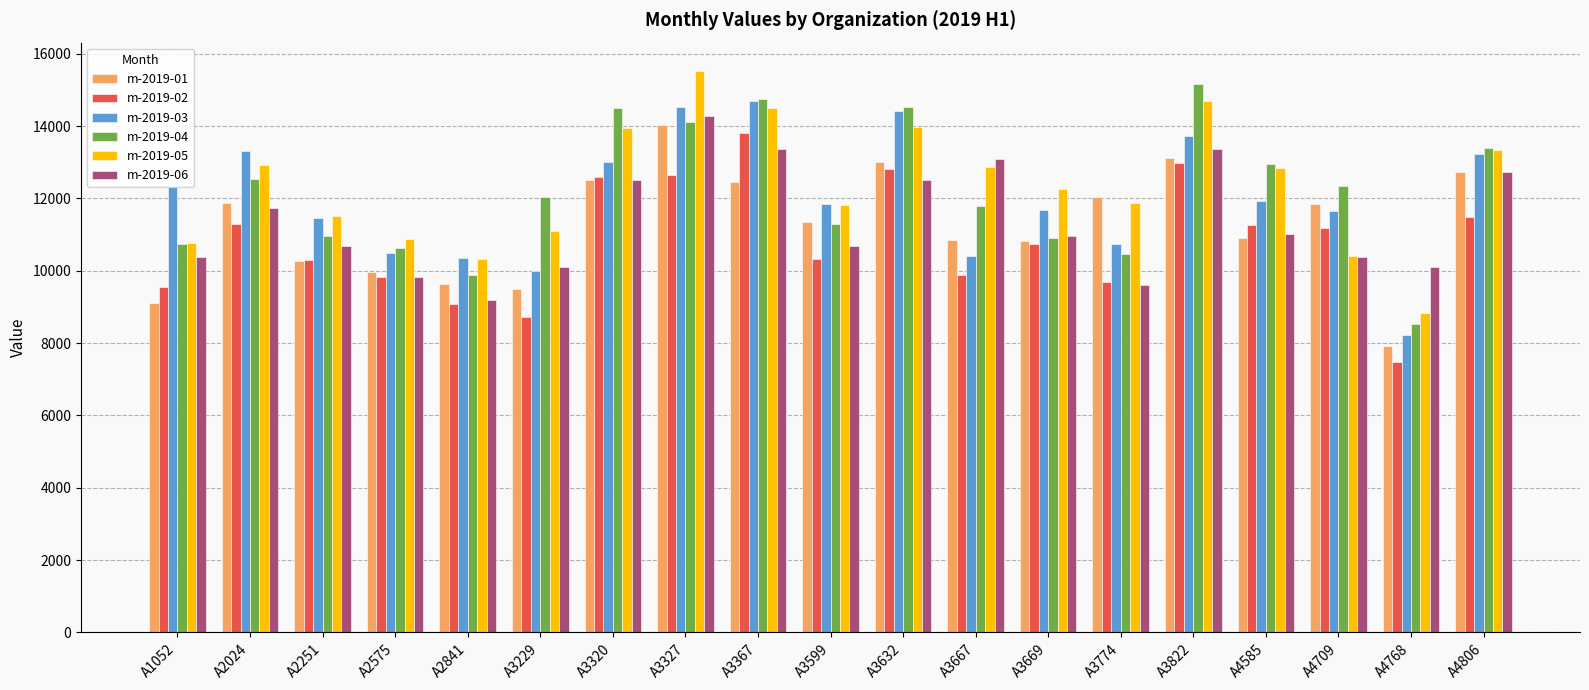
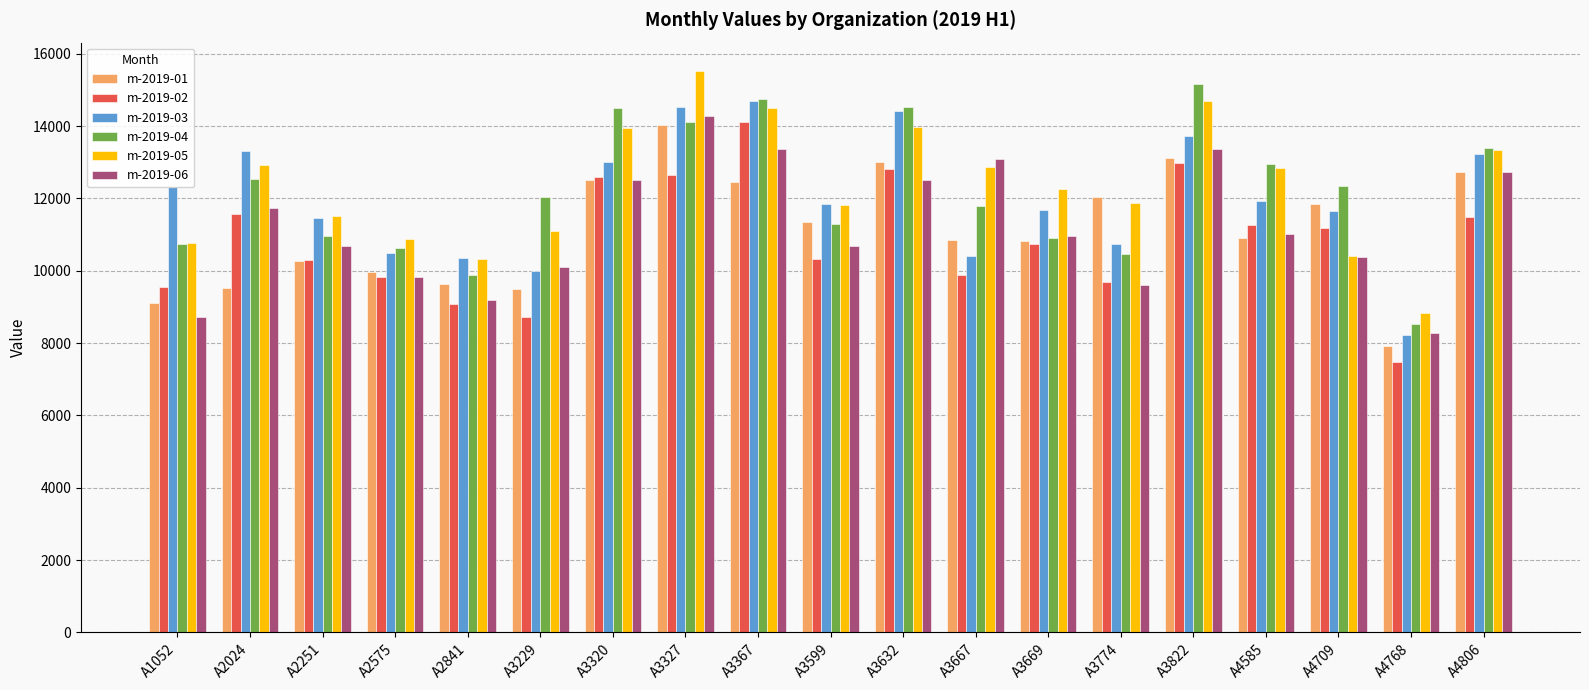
m-2019-06, A1052: 10400 -> 8700
m-2019-01, A2024: 11900 -> 9500
m-2019-02, A2024: 11300 -> 11600
m-2019-02, A3367: 13800 -> 14100
m-2019-06, A4768: 10100 -> 8300
